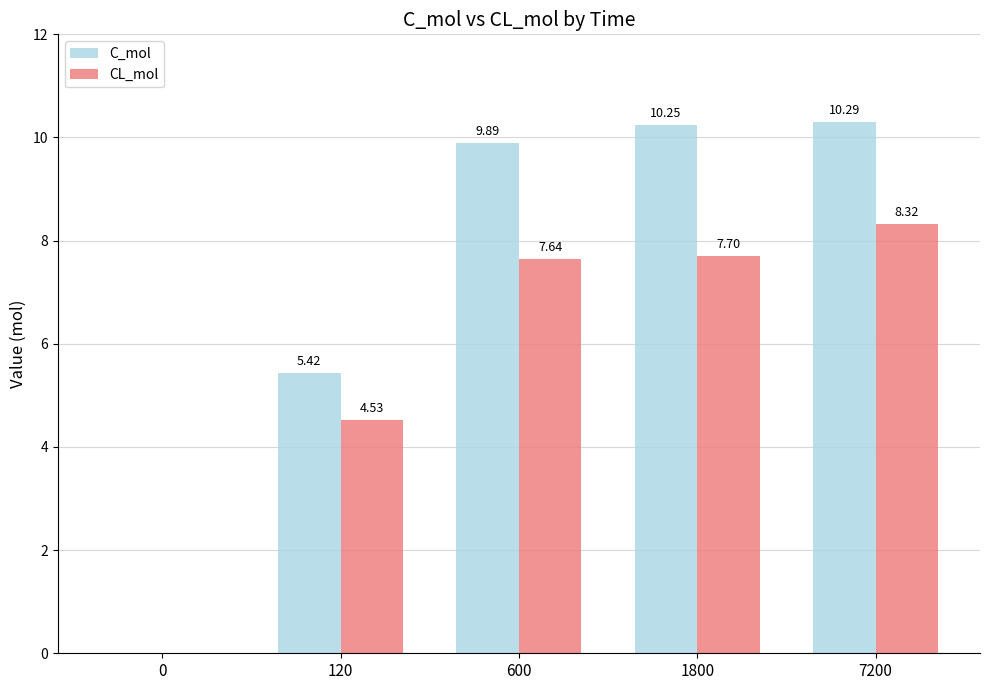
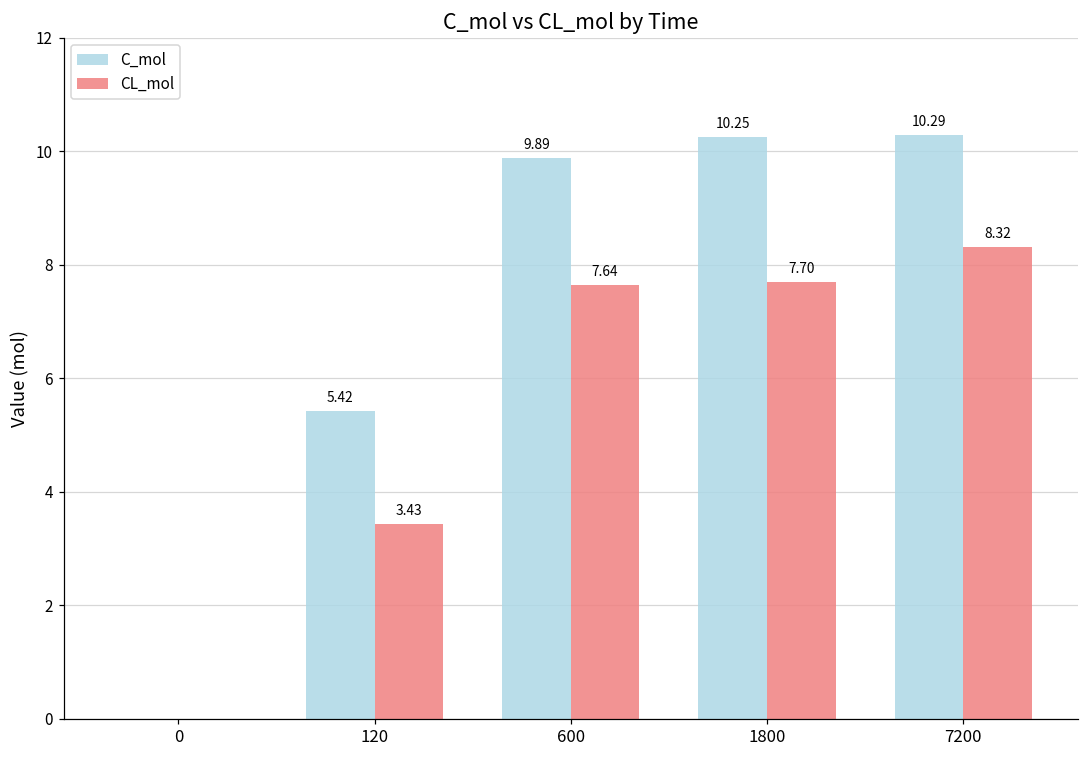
CL_mol, 120: 4.53 -> 3.43
